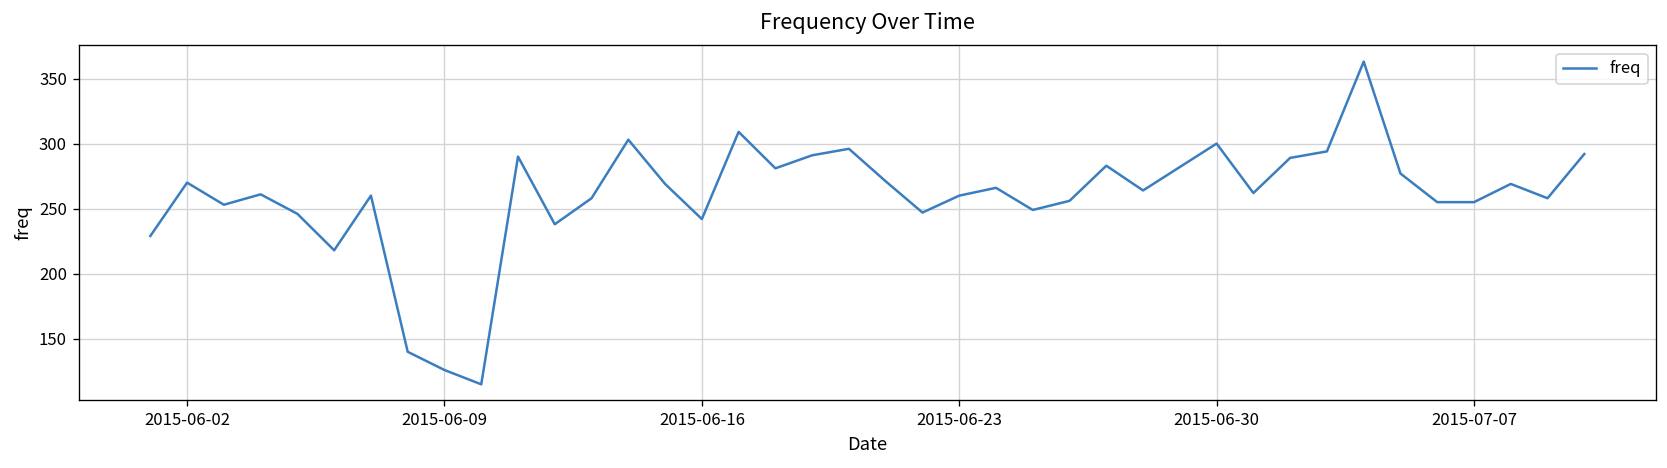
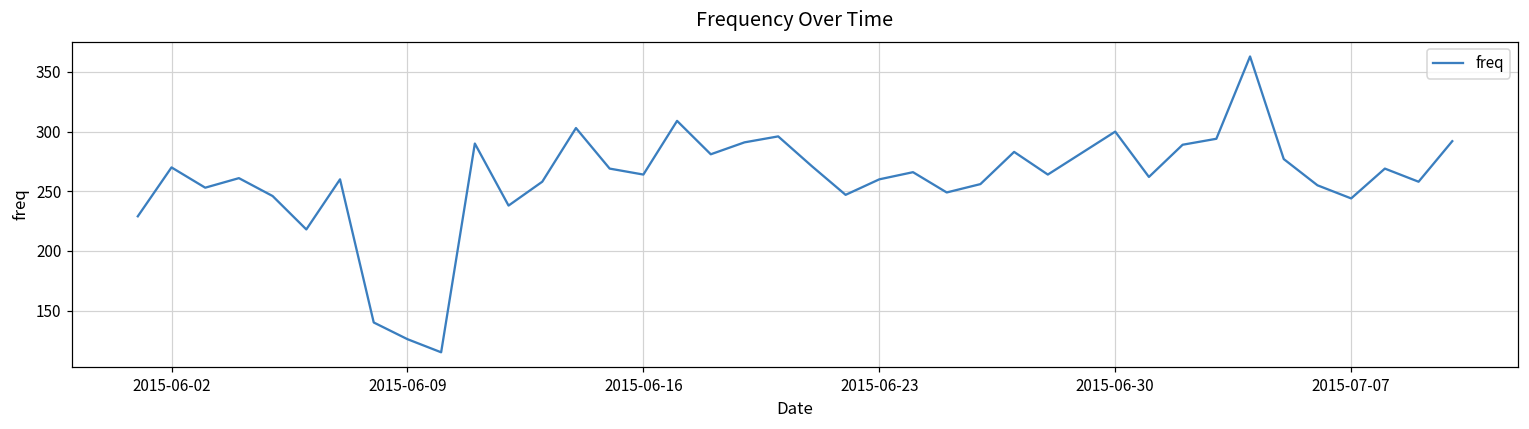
2015-06-16: 242 -> 264
2015-07-07: 255 -> 244
